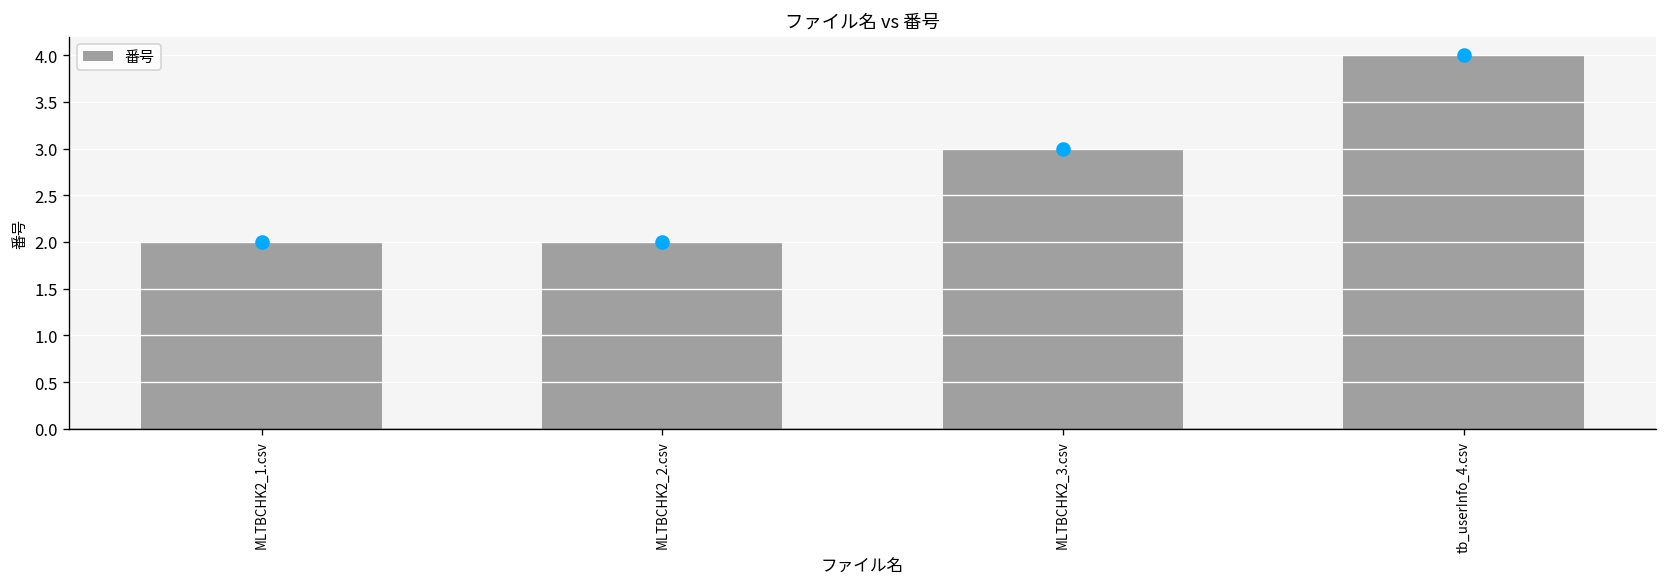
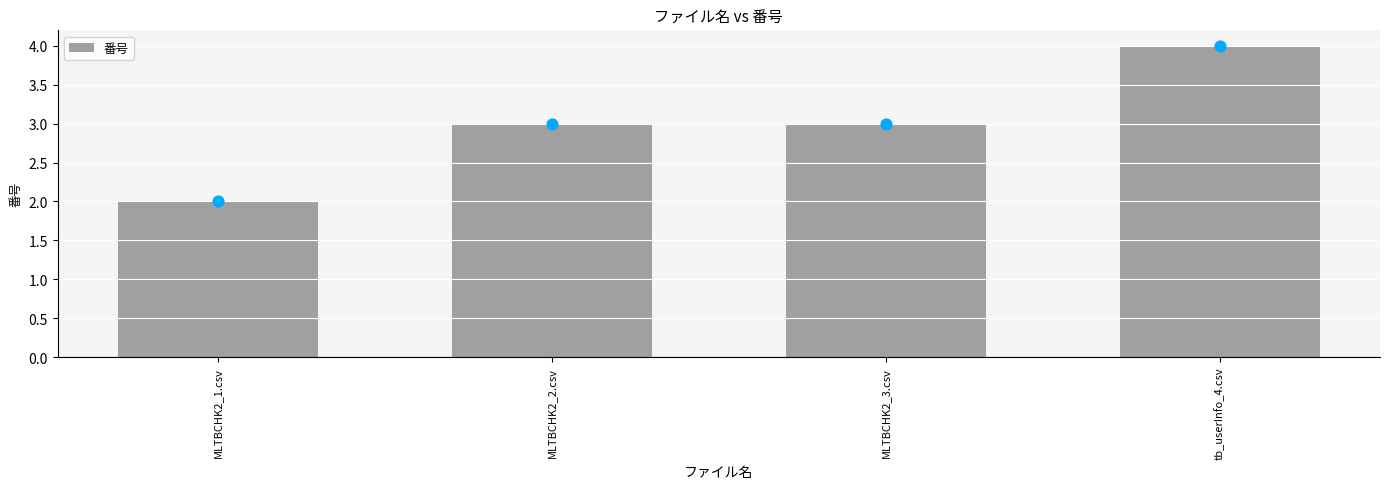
MLTBCHK2_2.csv: 2 -> 3
